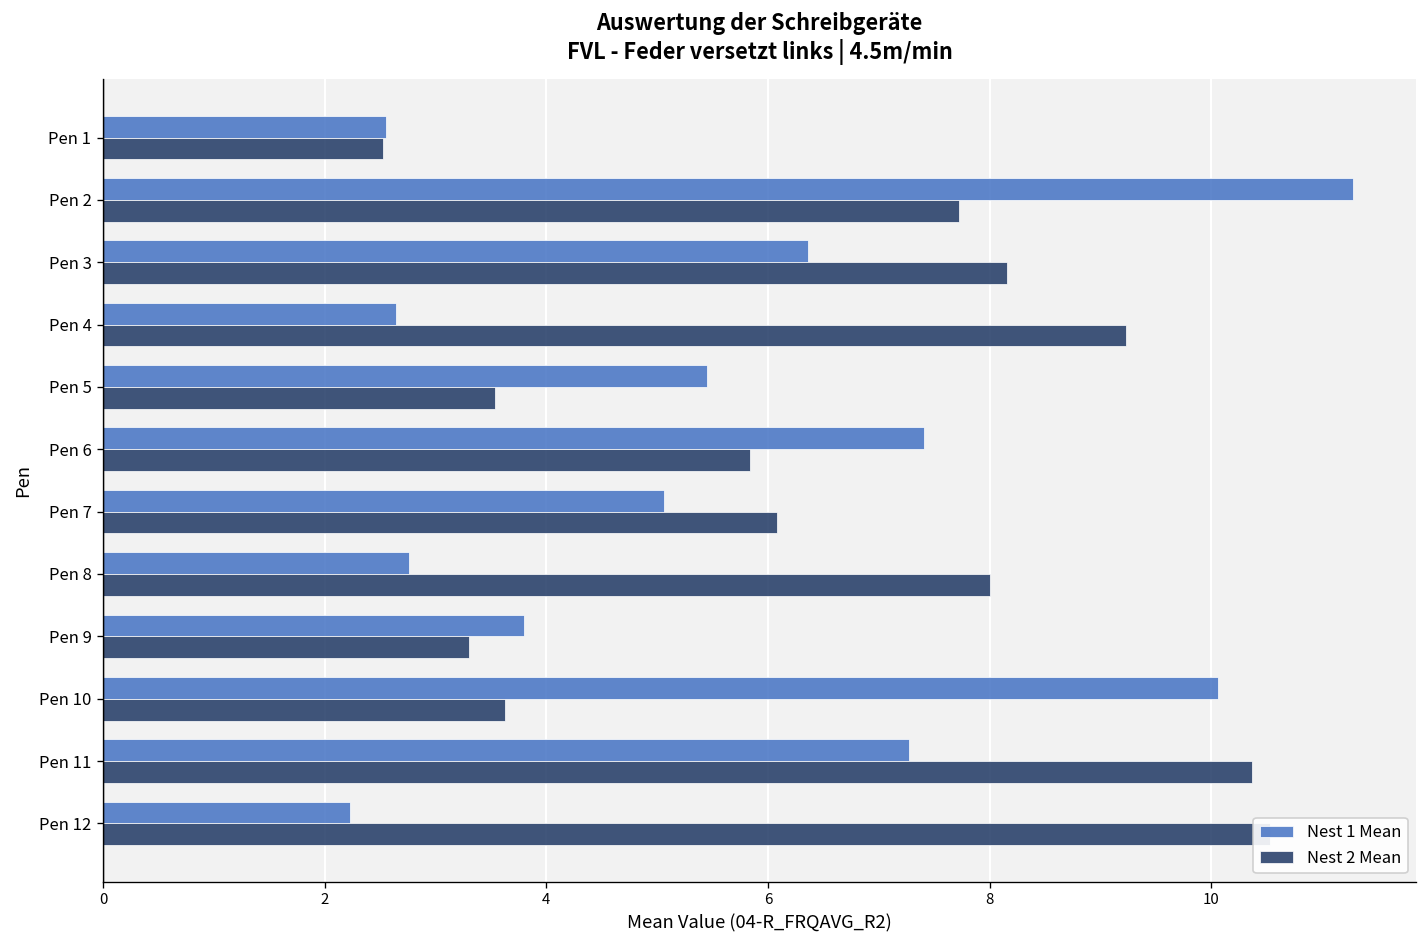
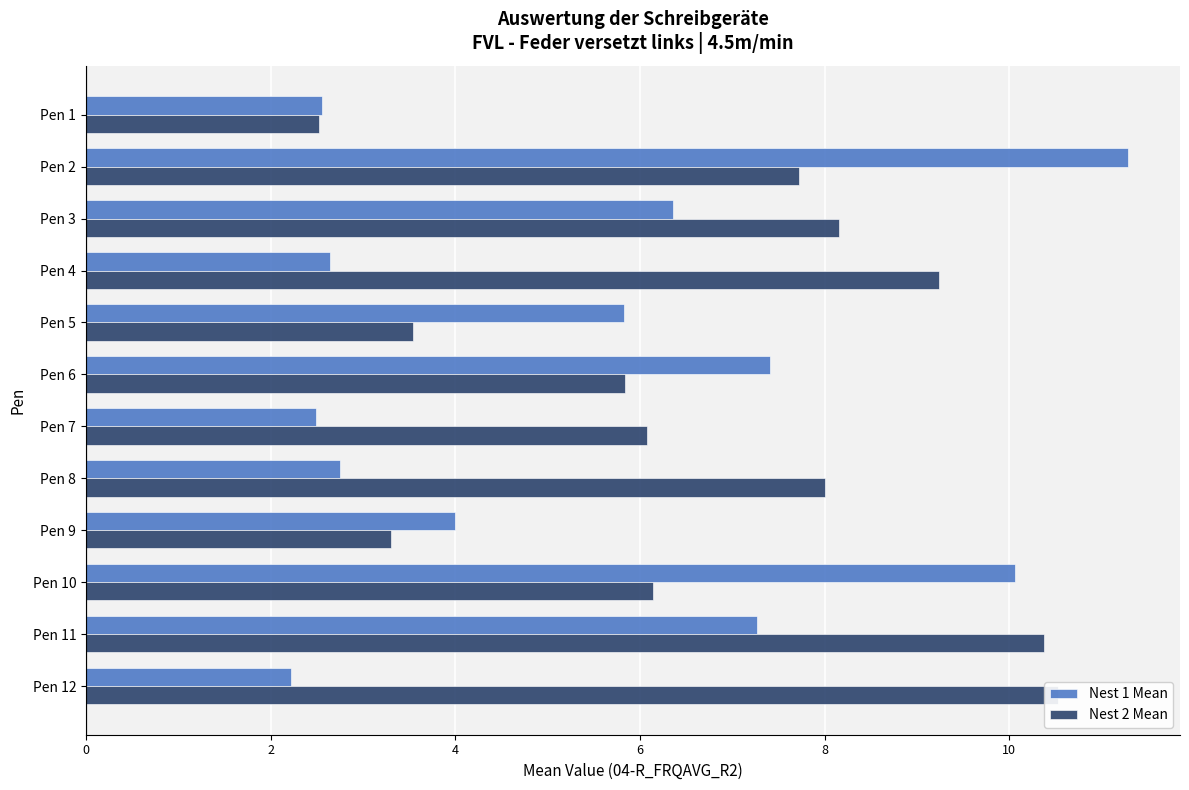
Nest 1 Mean, Pen 5: 5.4 -> 5.8
Nest 1 Mean, Pen 7: 5.1 -> 2.5
Nest 1 Mean, Pen 9: 3.8 -> 4.0
Nest 2 Mean, Pen 10: 3.6 -> 6.1
